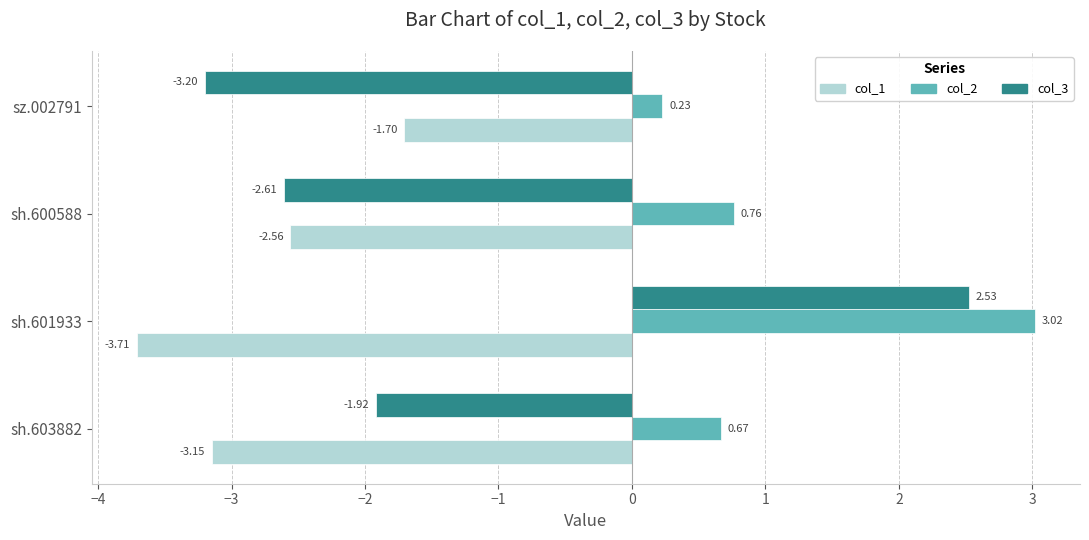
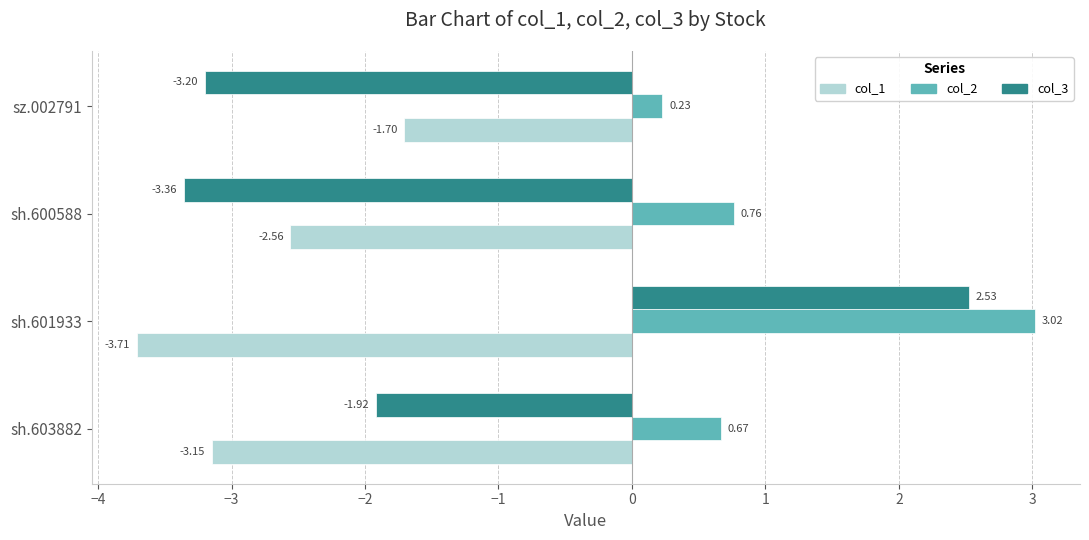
col_3, sh.600588: -2.61 -> -3.36
